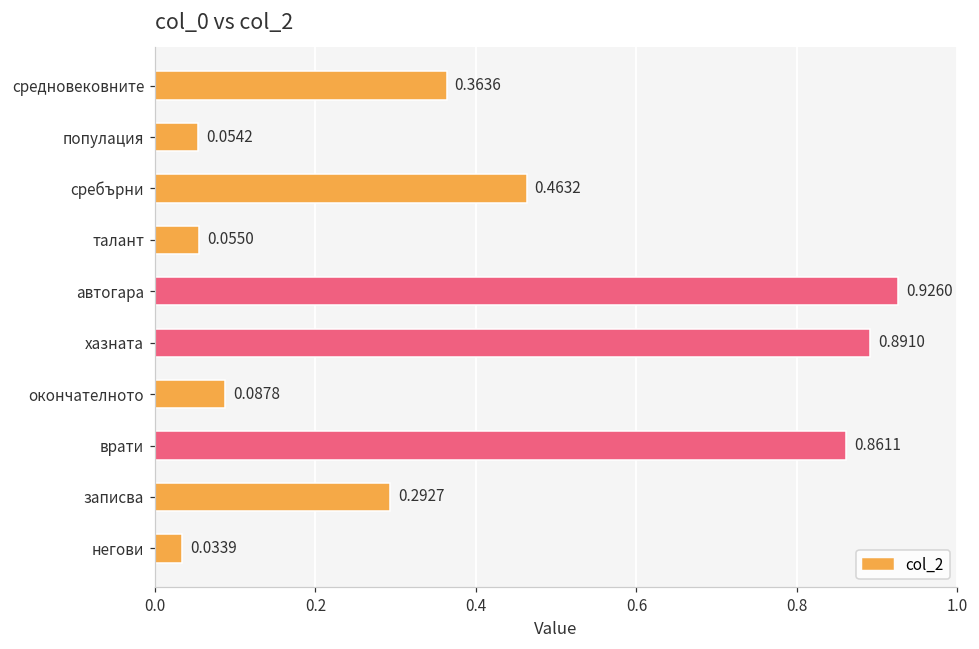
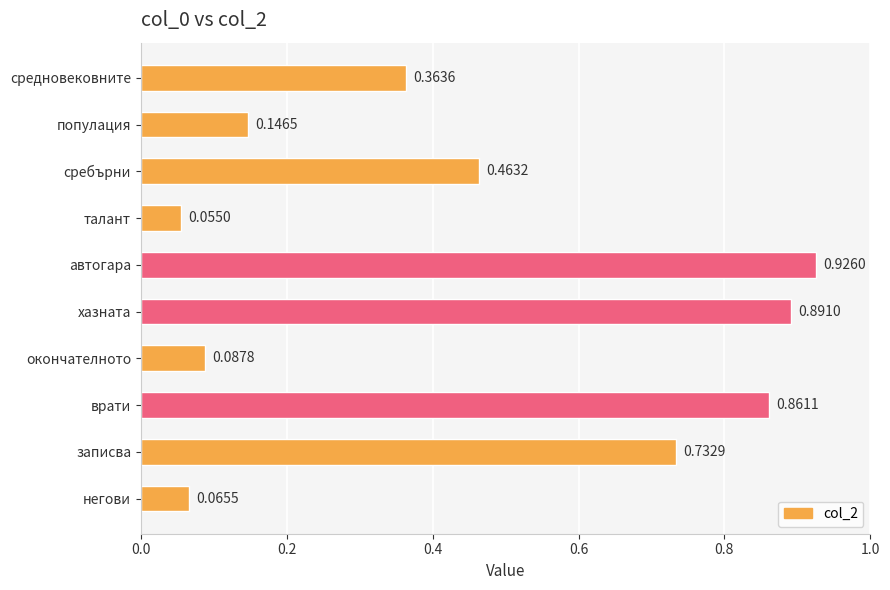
популация: 0.0542 -> 0.1465
записва: 0.2927 -> 0.7329
негови: 0.0339 -> 0.0655
